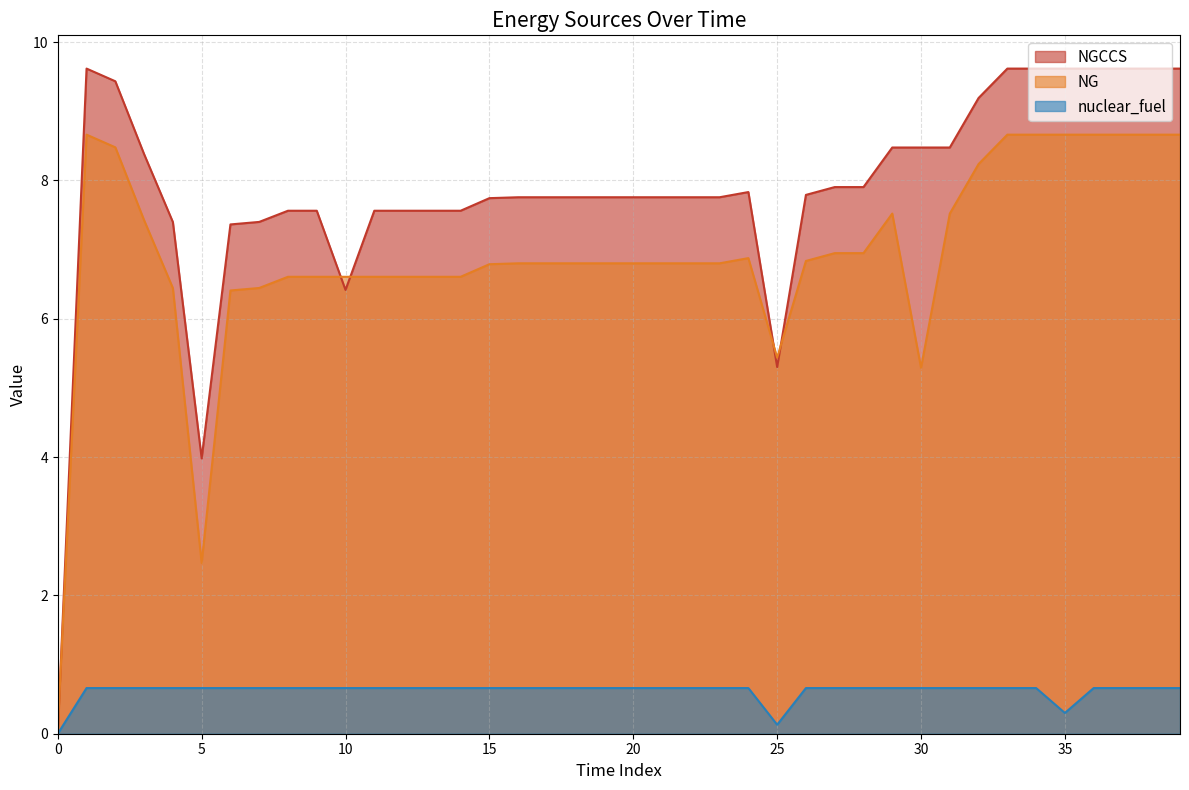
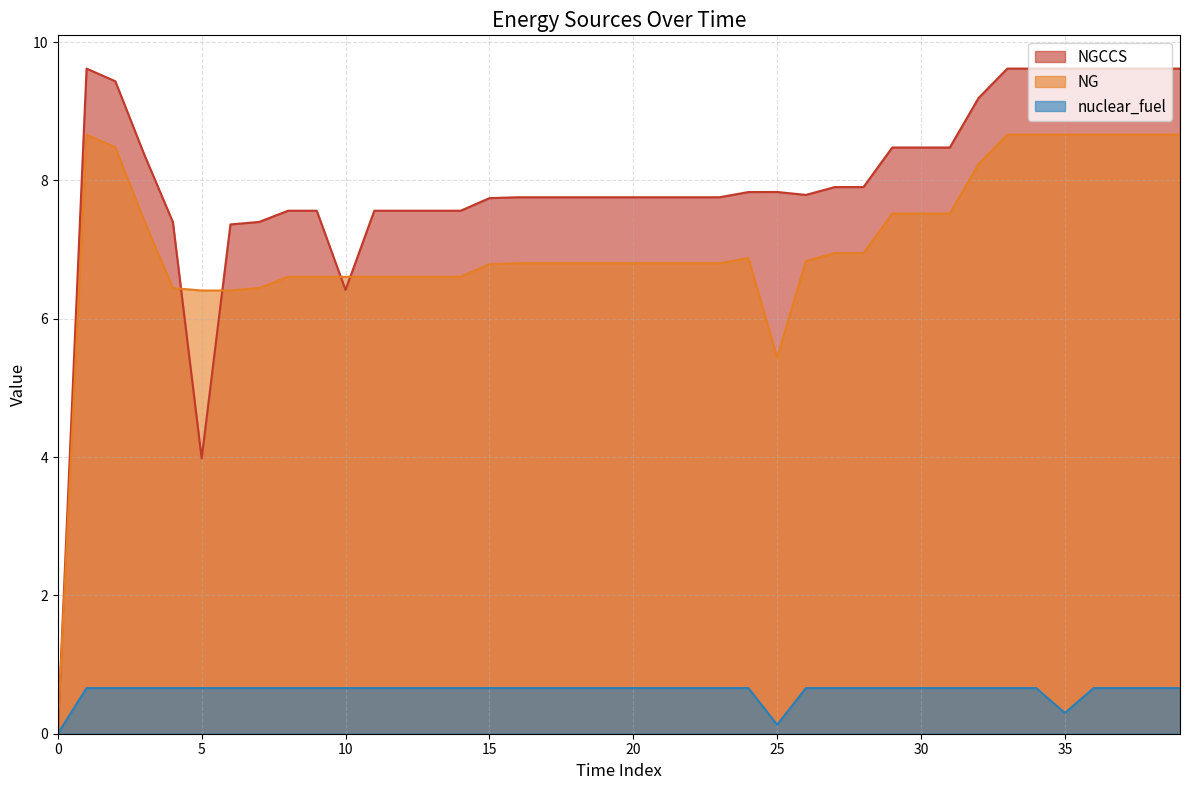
NG, 5: 2.5 -> 6.4
NGCCS, 25: 5.3 -> 7.8
NG, 30: 5.3 -> 7.5
